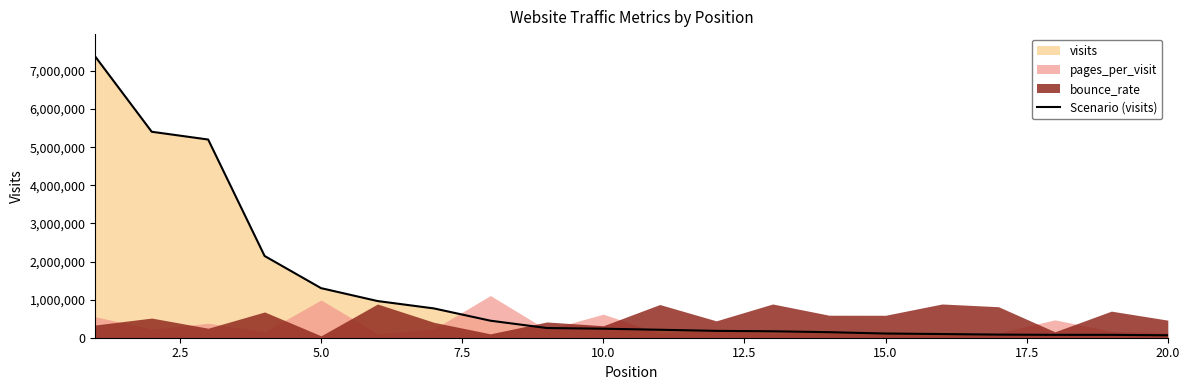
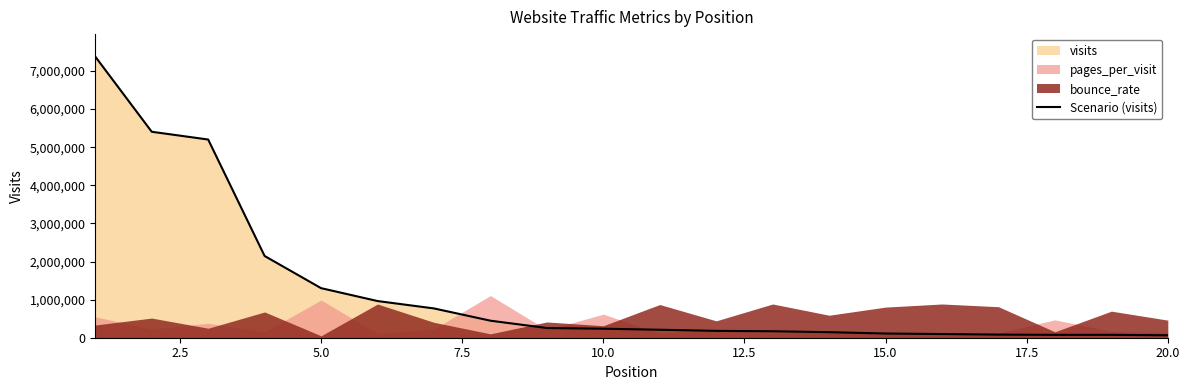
bounce_rate, 15.0: 600,000 -> 800,000
